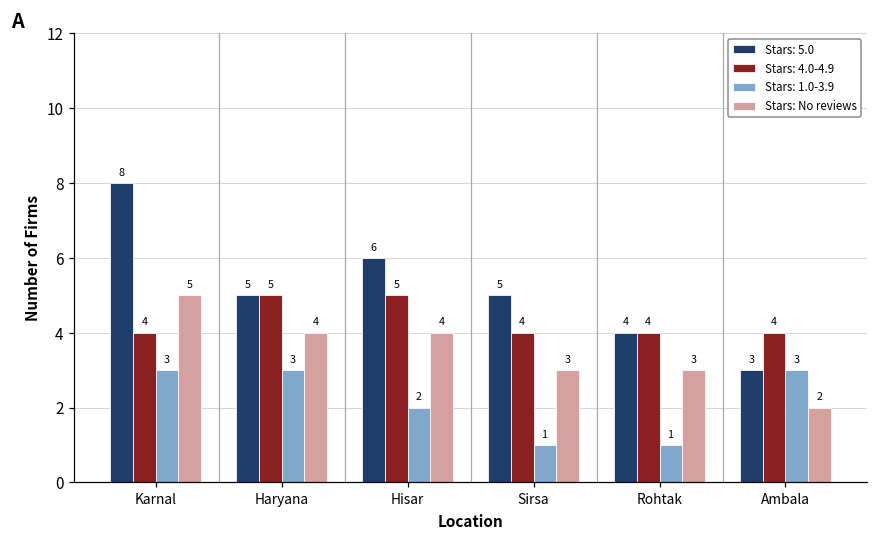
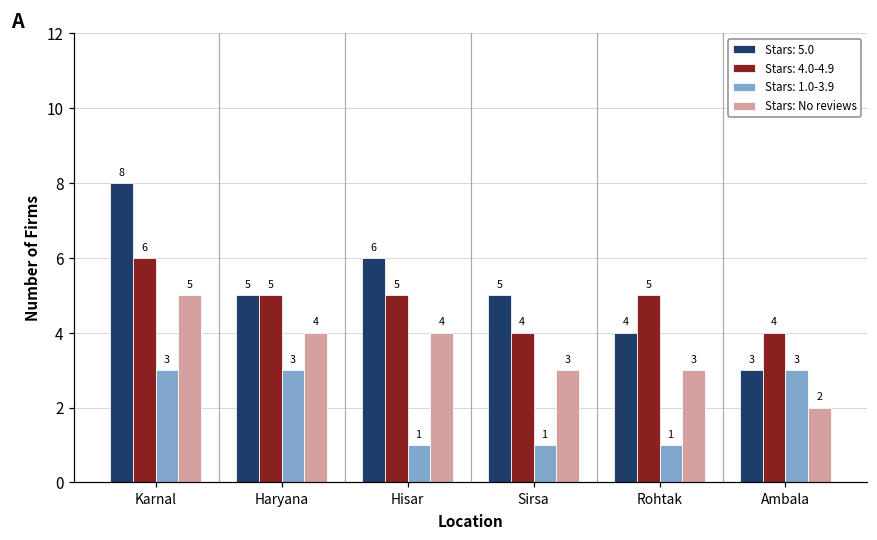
Stars: 4.0-4.9, Karnal: 4 -> 6
Stars: 1.0-3.9, Hisar: 2 -> 1
Stars: 4.0-4.9, Rohtak: 4 -> 5
